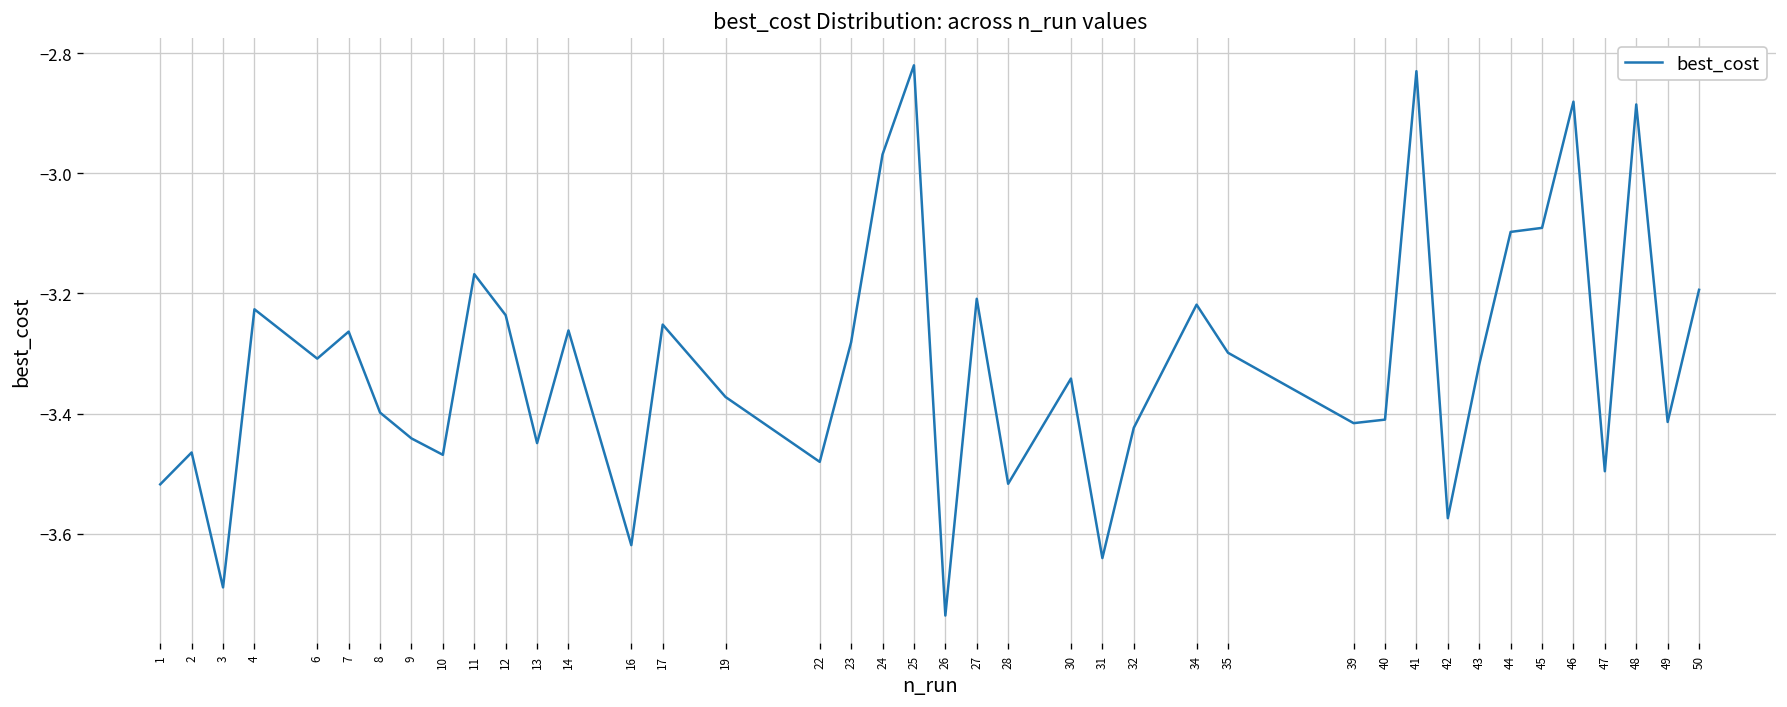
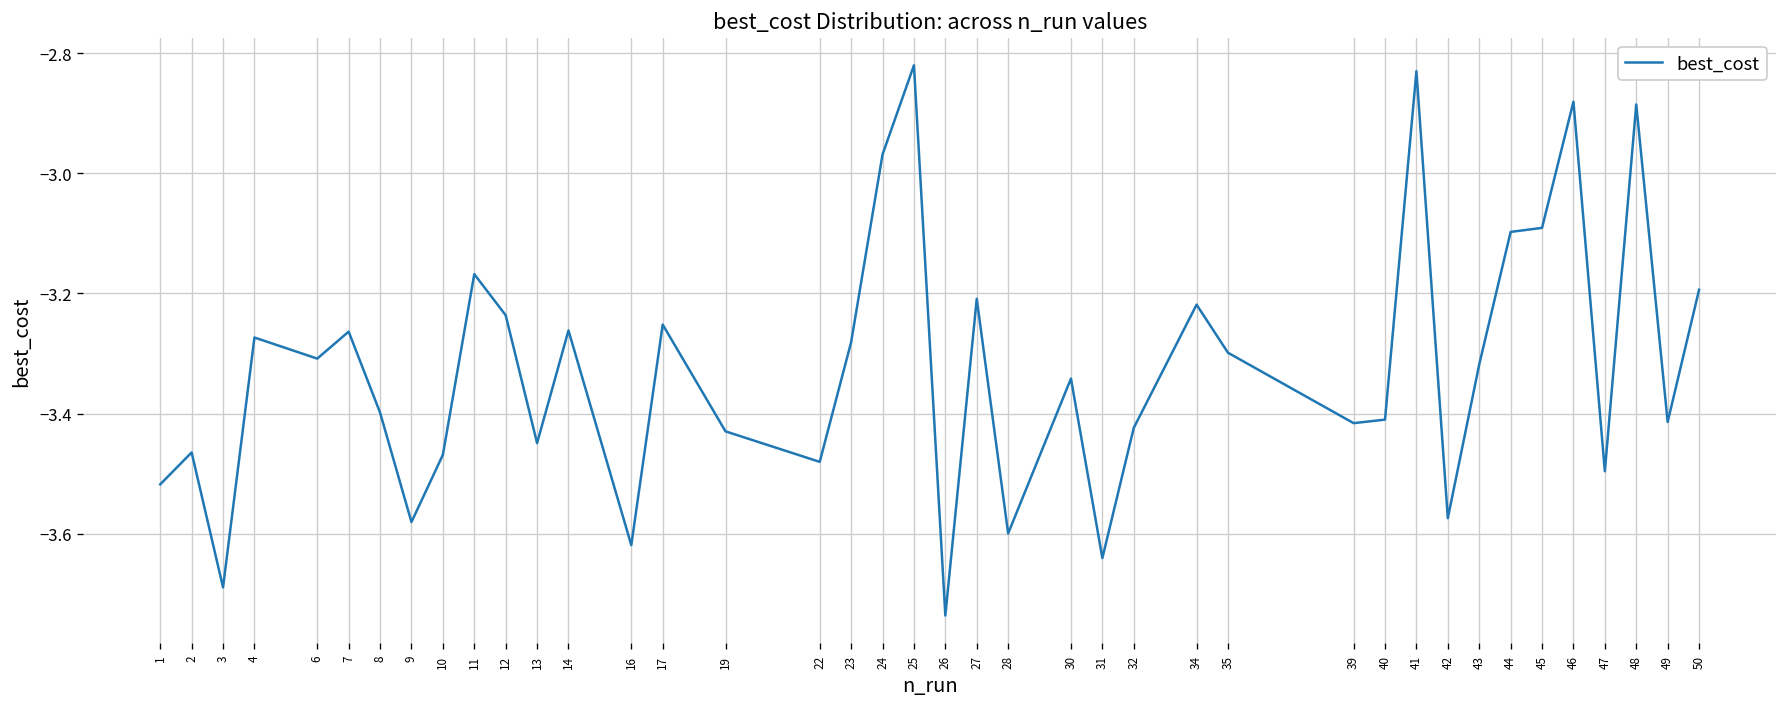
4: -3.23 -> -3.27
9: -3.44 -> -3.58
19: -3.37 -> -3.43
28: -3.52 -> -3.60
